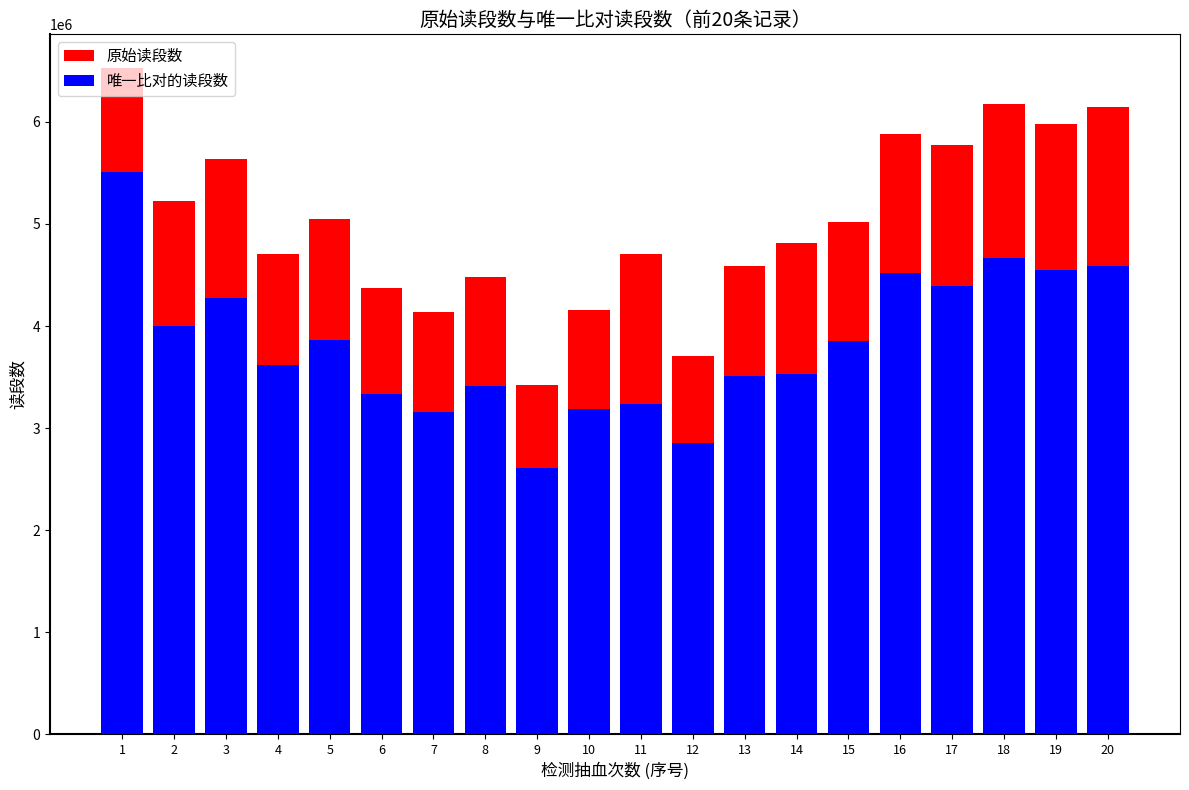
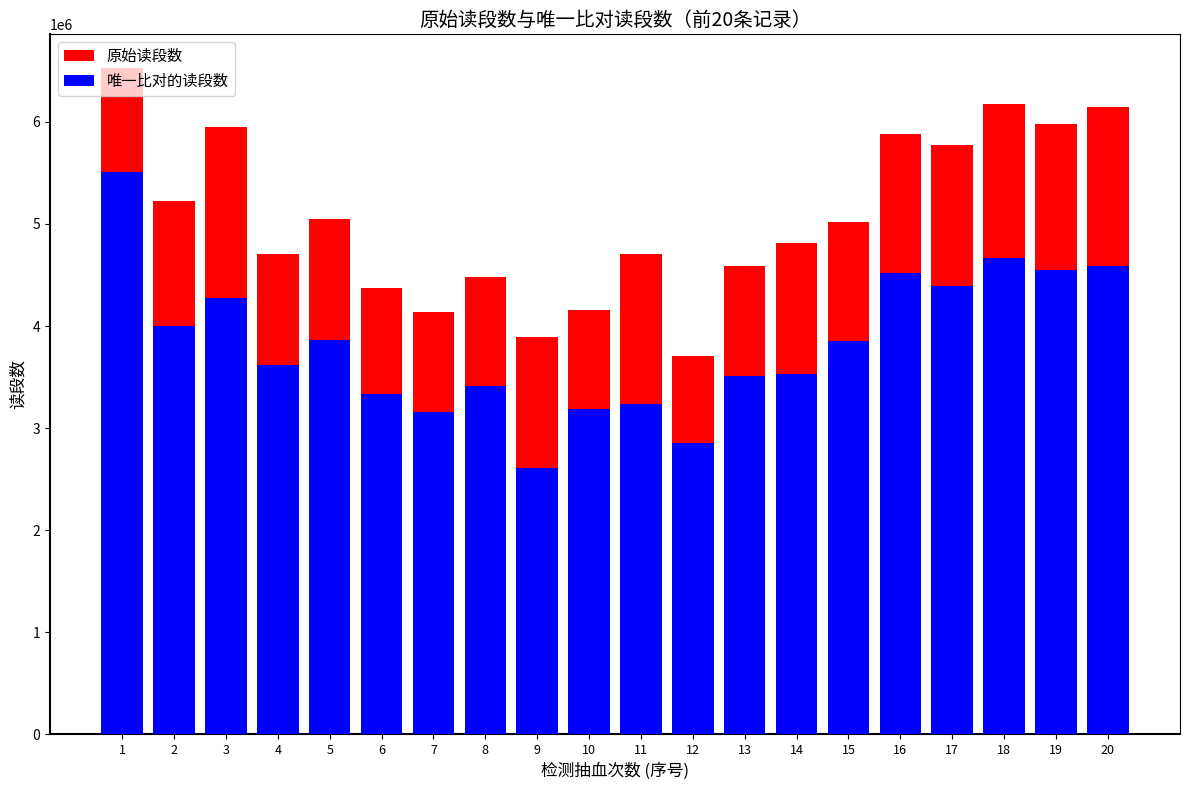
原始读段数, 3: 5640000 -> 5950000
原始读段数, 9: 3420000 -> 3890000
